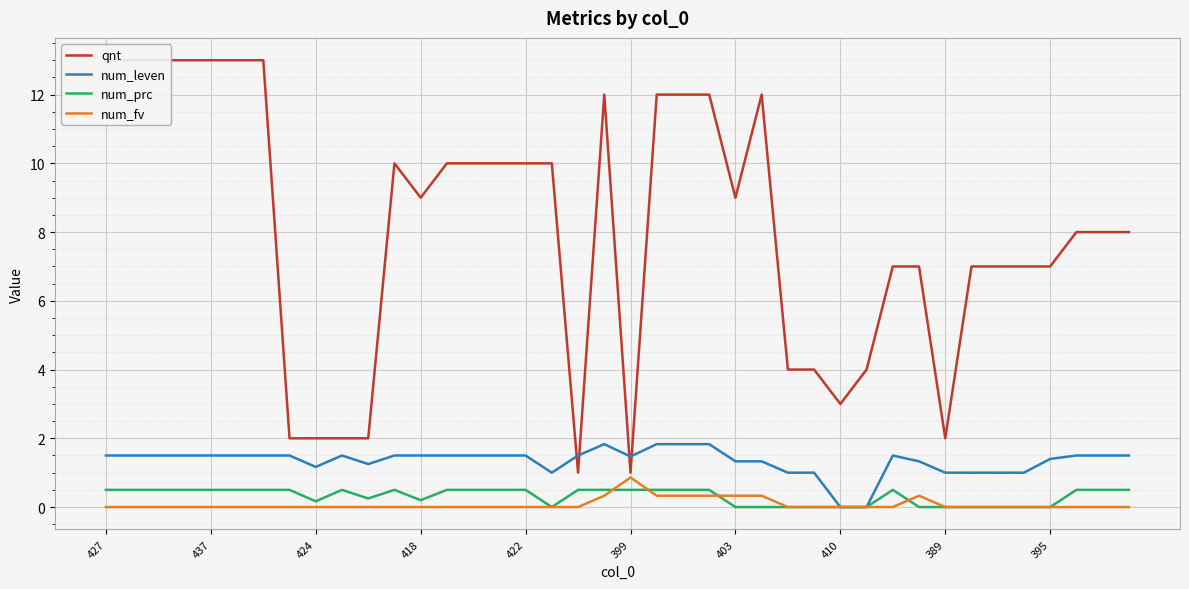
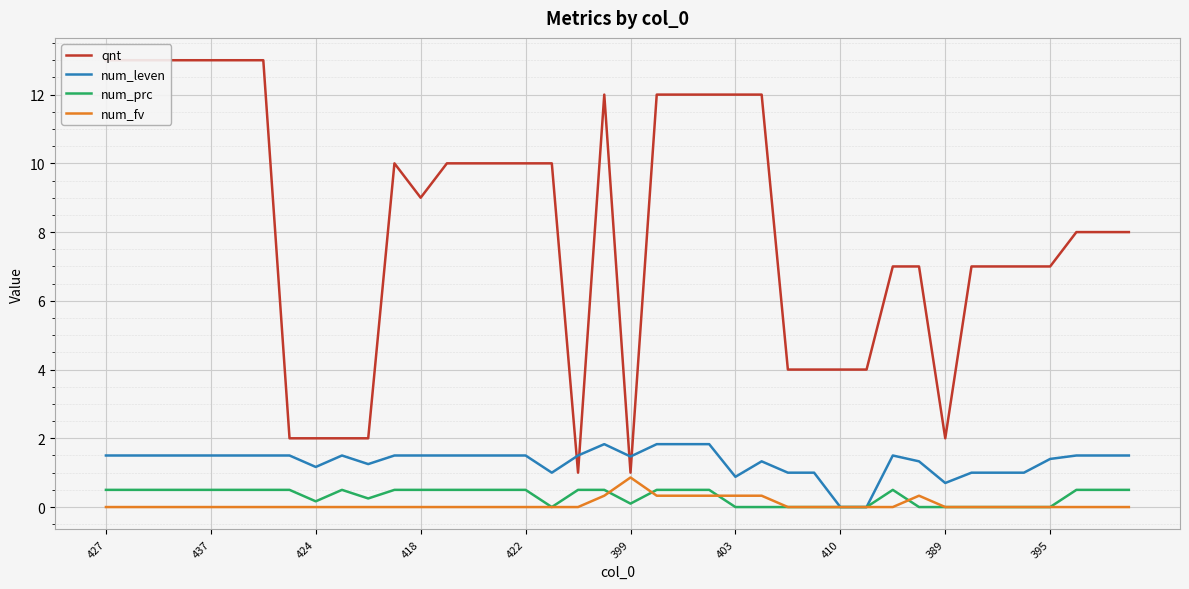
num_prc, 418: 0.2 -> 0.5
num_prc, 399: 0.5 -> 0.1
qnt, 403: 9 -> 12
num_leven, 403: 1.3 -> 0.9
qnt, 410: 3 -> 4
num_leven, 389: 1.0 -> 0.7
